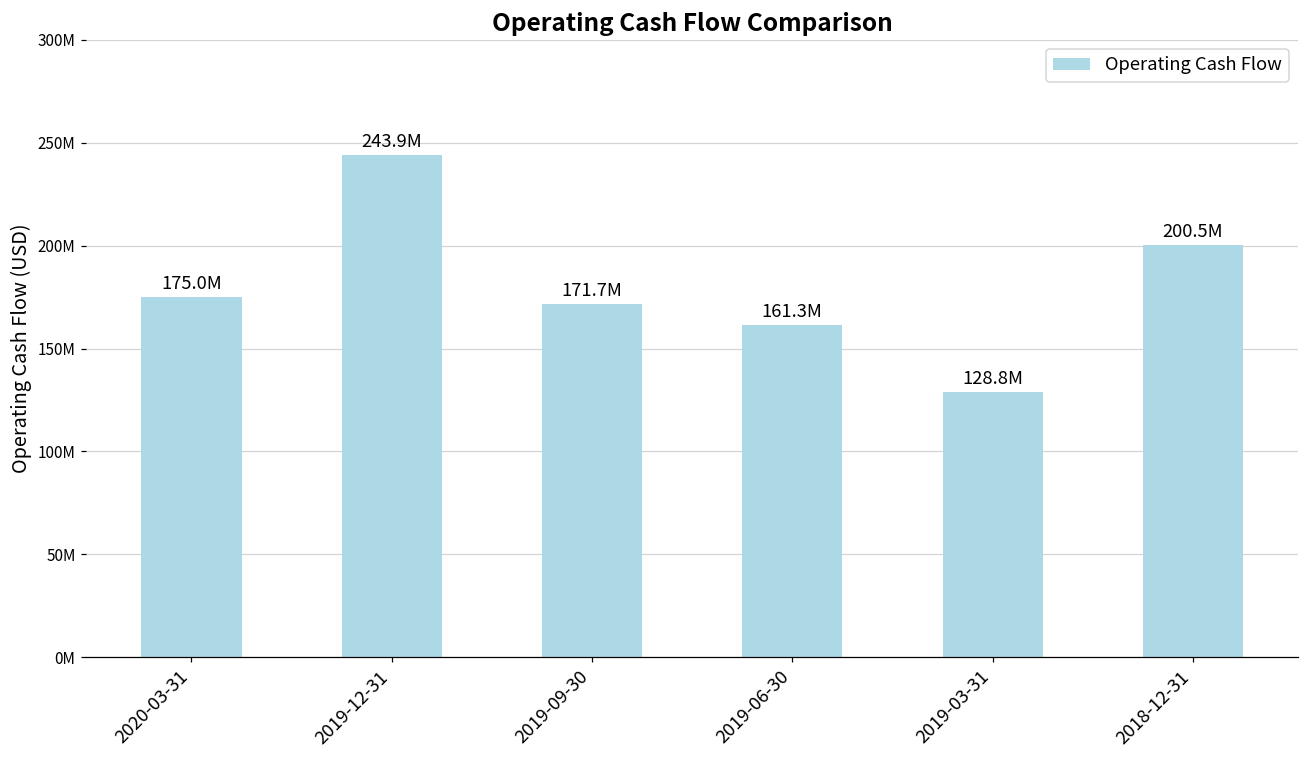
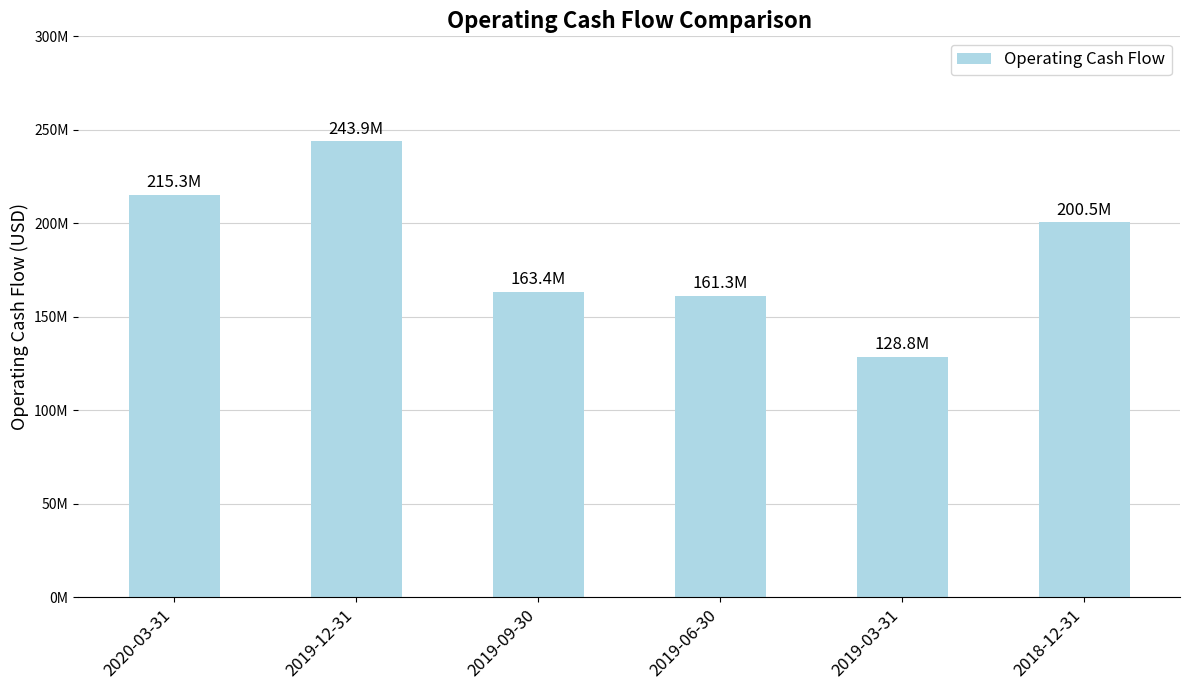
2020-03-31: 175.0M -> 215.3M
2019-09-30: 171.7M -> 163.4M
